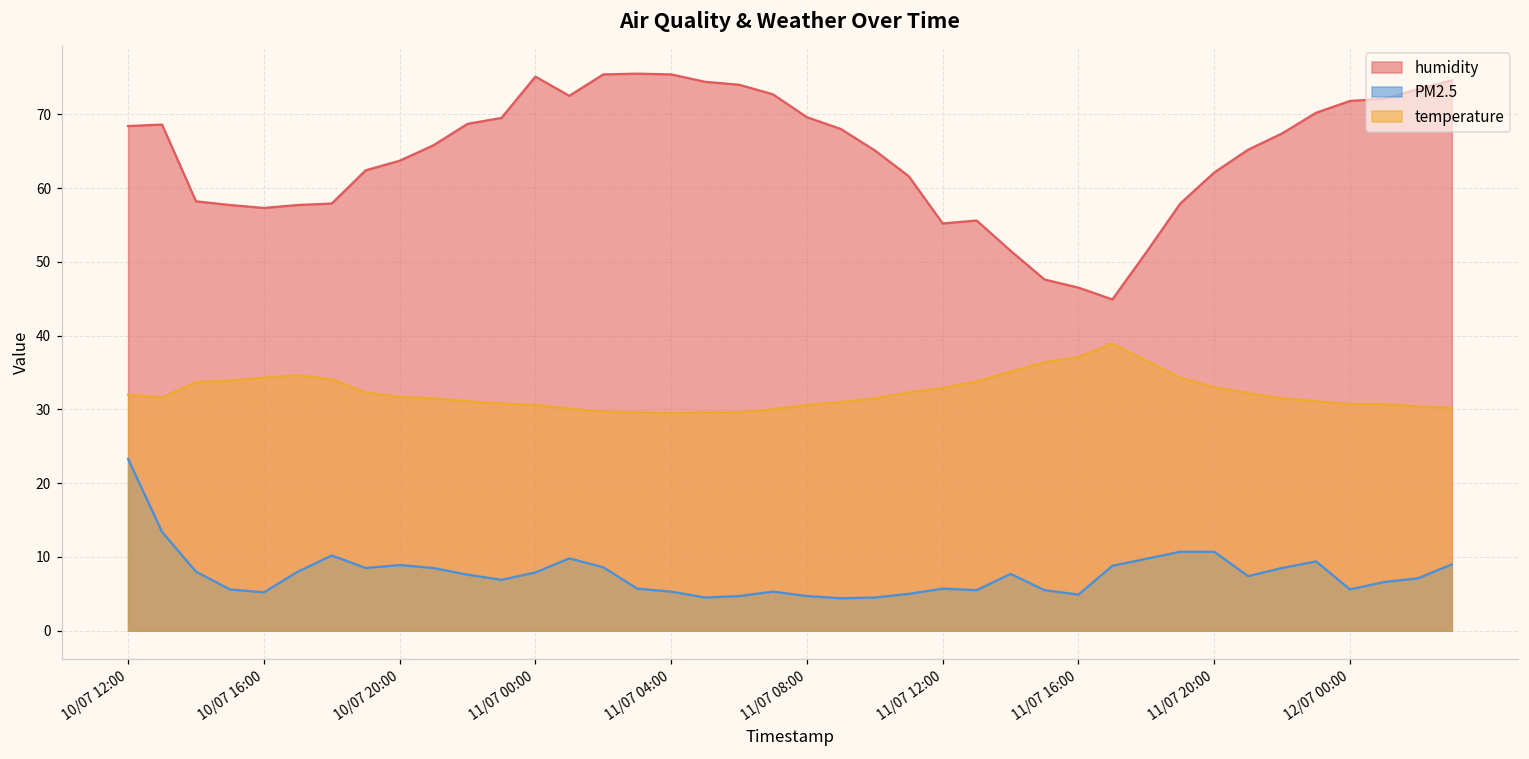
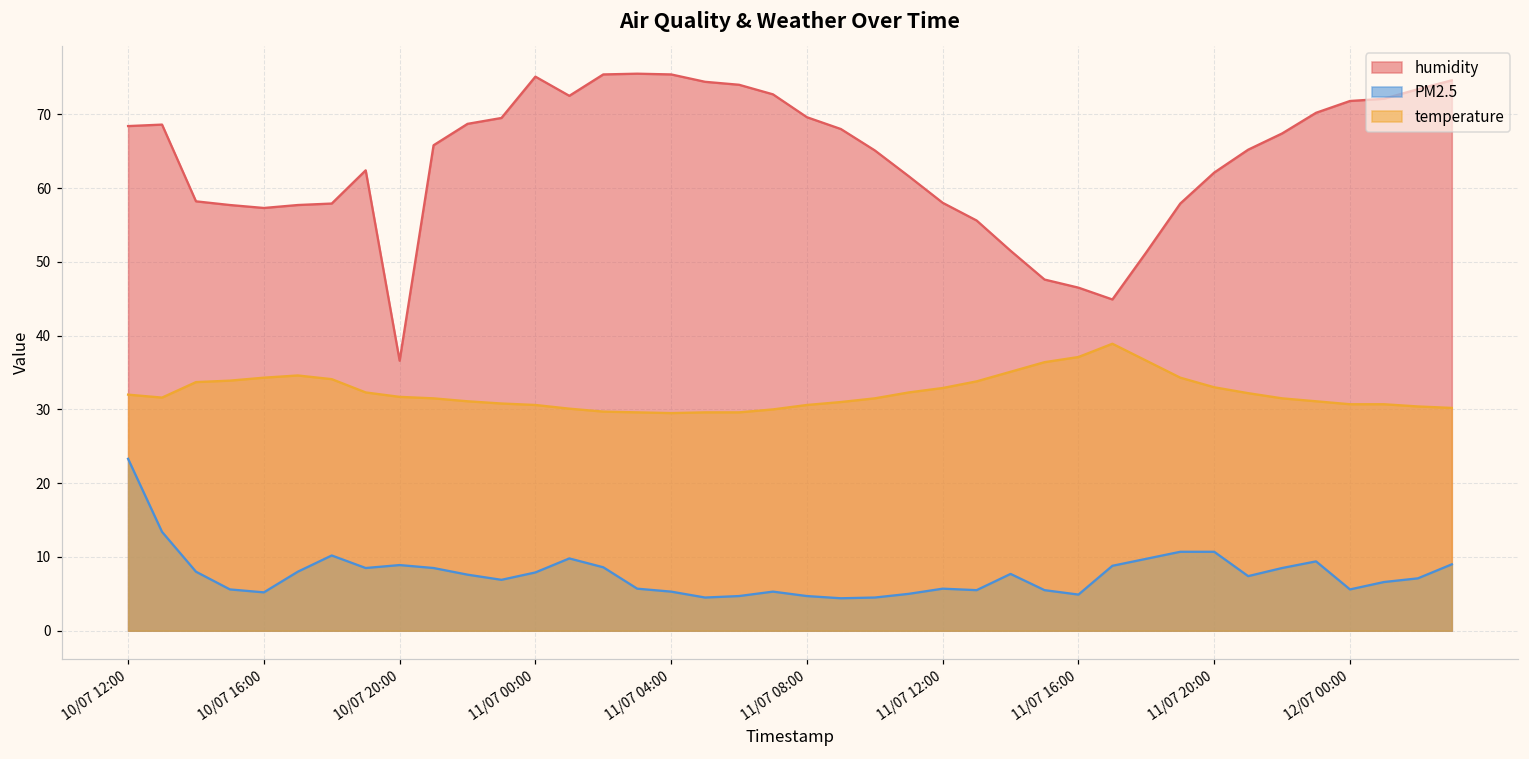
humidity, 10/07 20:00: 64 -> 37
humidity, 11/07 12:00: 55 -> 58
